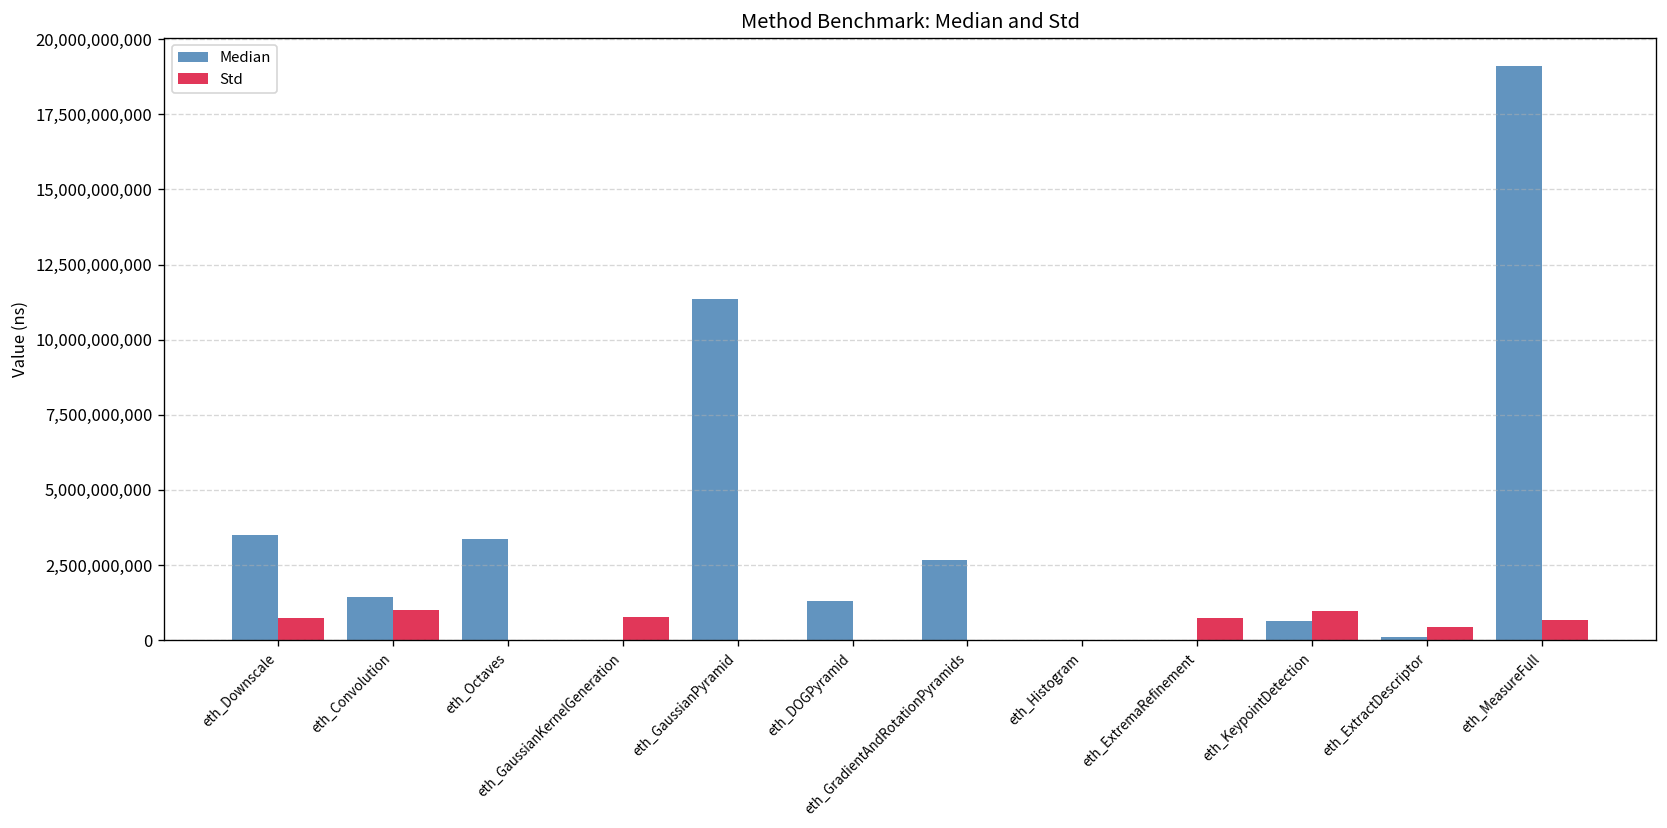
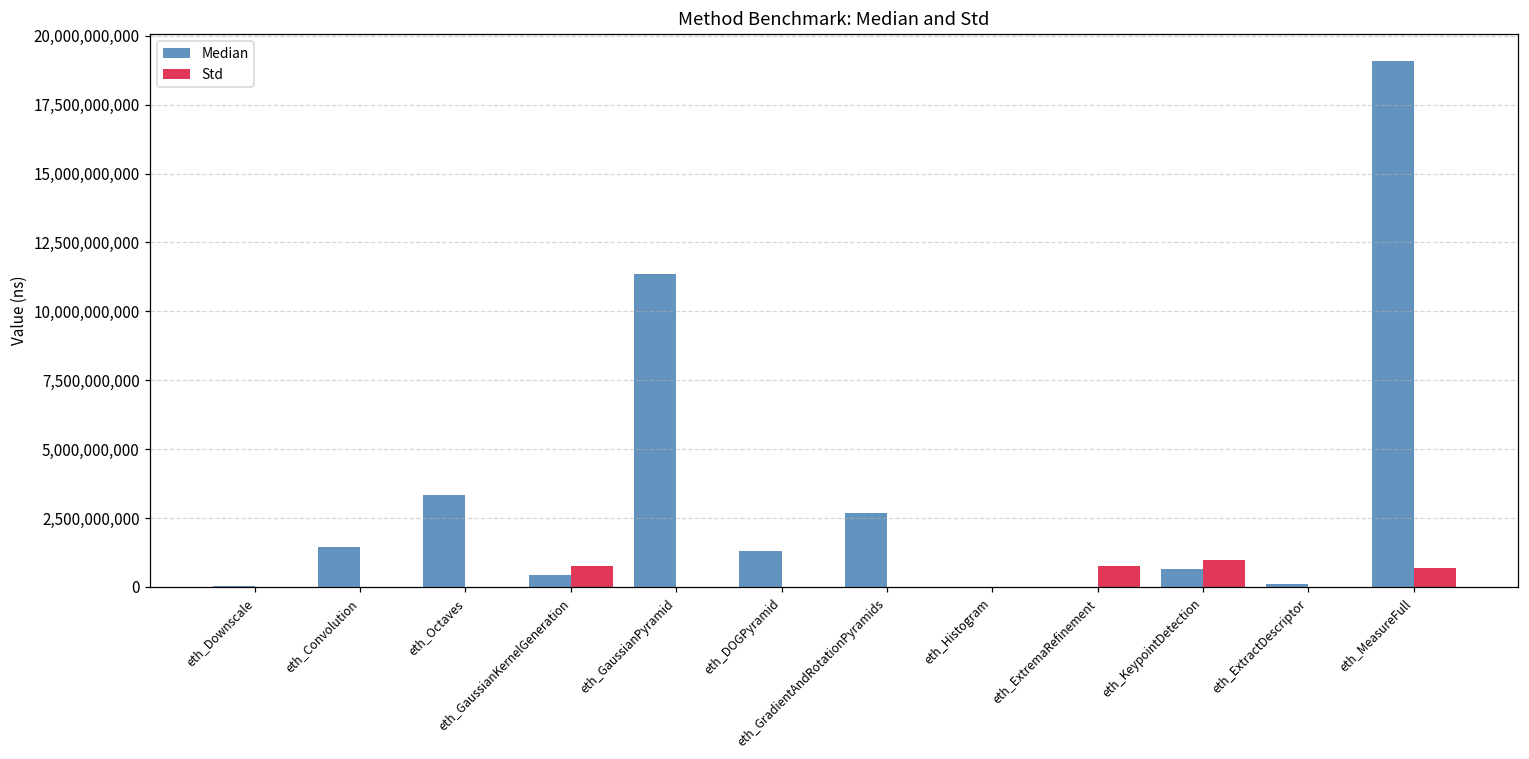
Median, eth_Downscale: 3,500,000,000 -> 0
Std, eth_Downscale: 700,000,000 -> 0
Std, eth_Convolution: 1,000,000,000 -> 0
Median, eth_GaussianKernelGeneration: 0 -> 400,000,000
Std, eth_ExtractDescriptor: 500,000,000 -> 0
